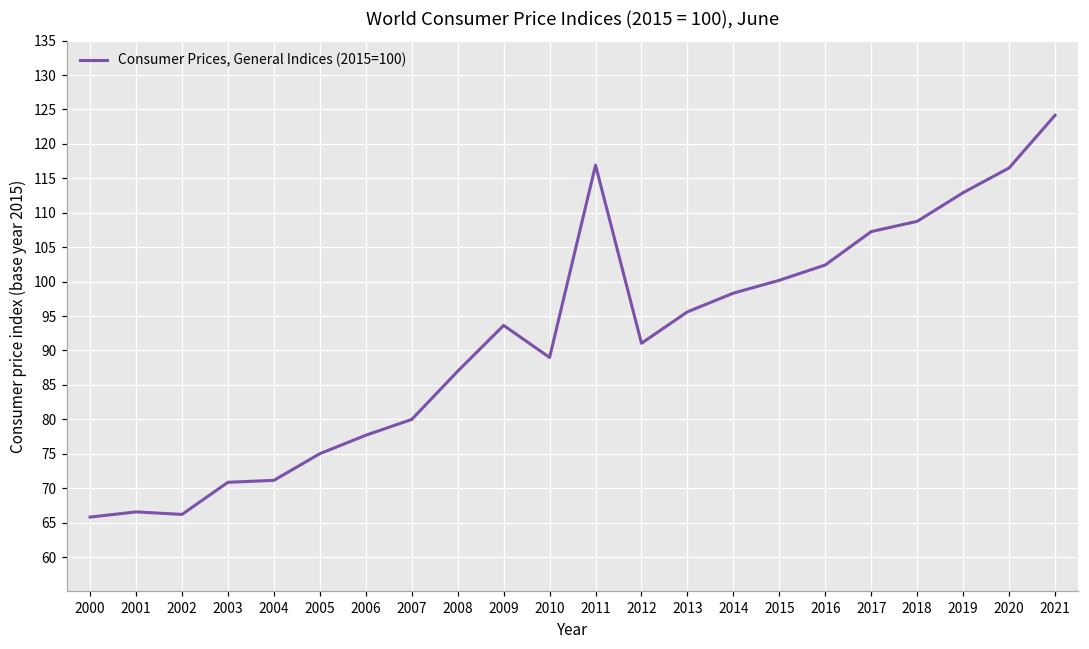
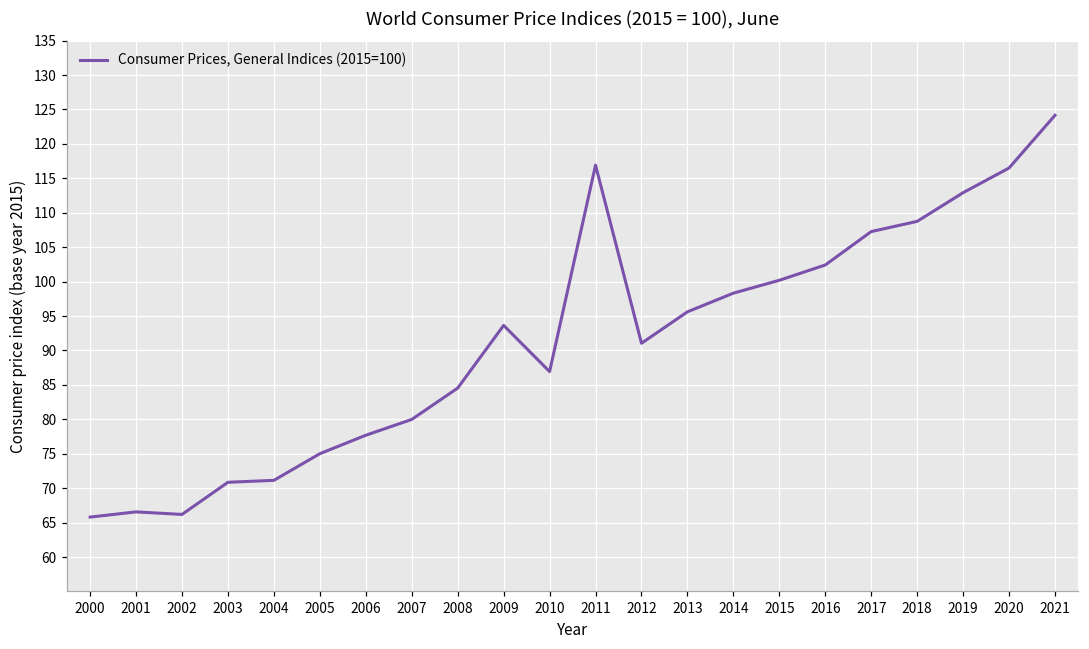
2008: 87 -> 85
2010: 89 -> 87
